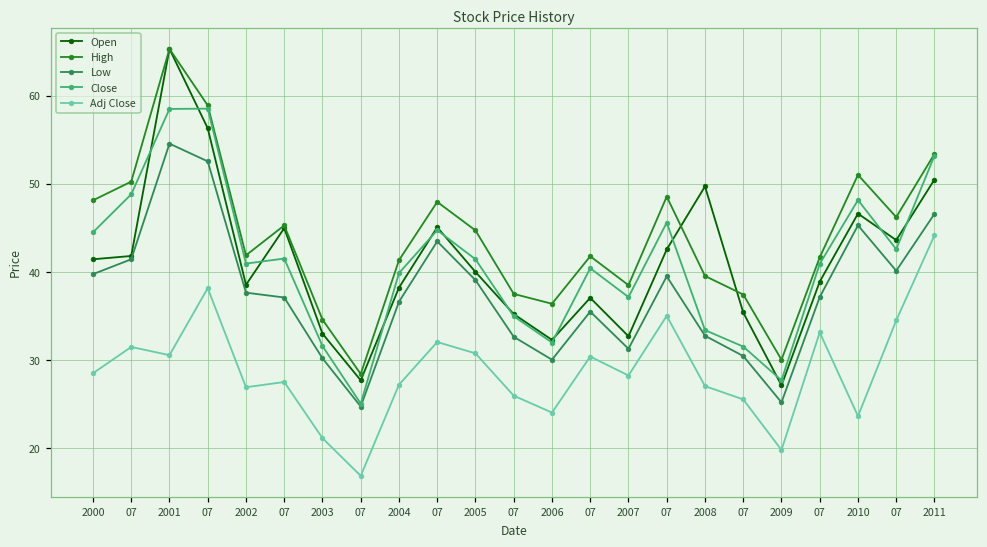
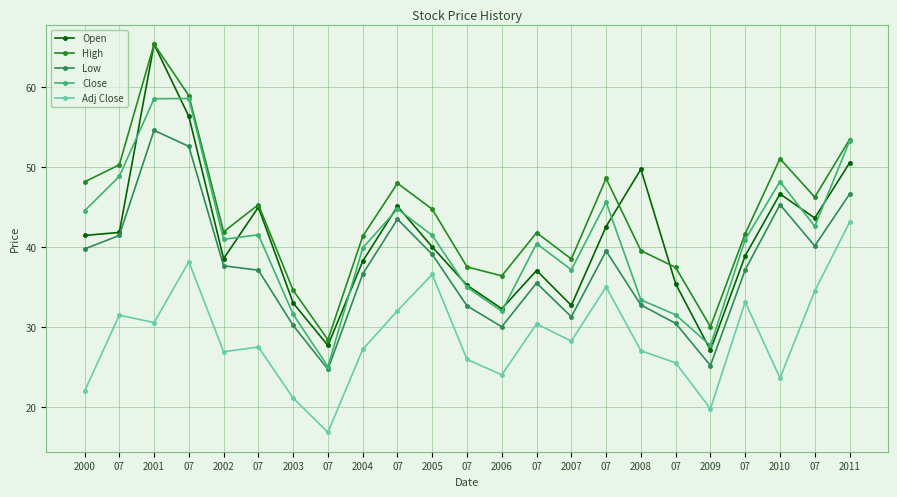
Adj Close, 2000: 29 -> 22
Adj Close, 2005: 31 -> 37
Adj Close, 2011: 44 -> 43
